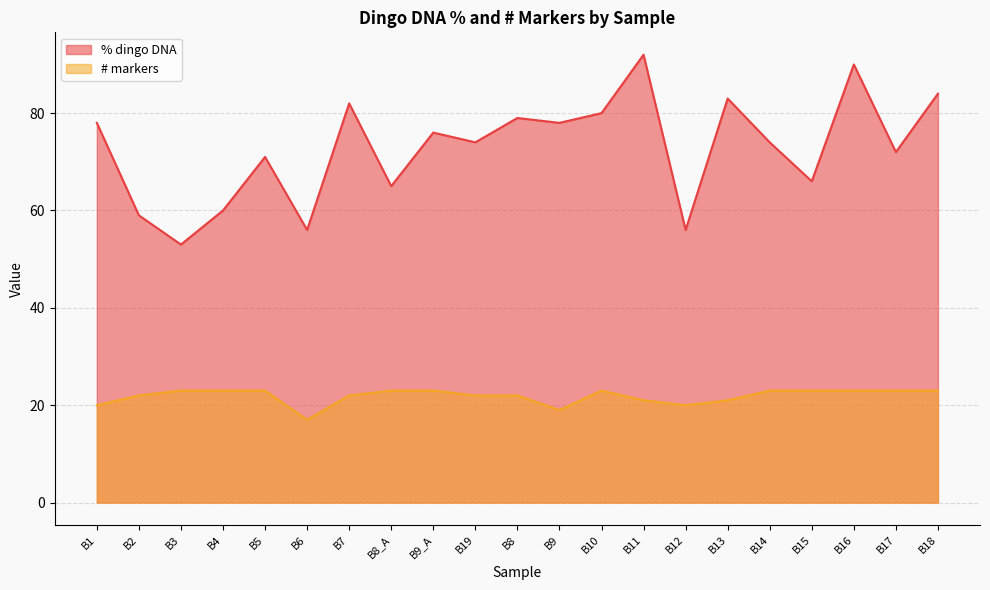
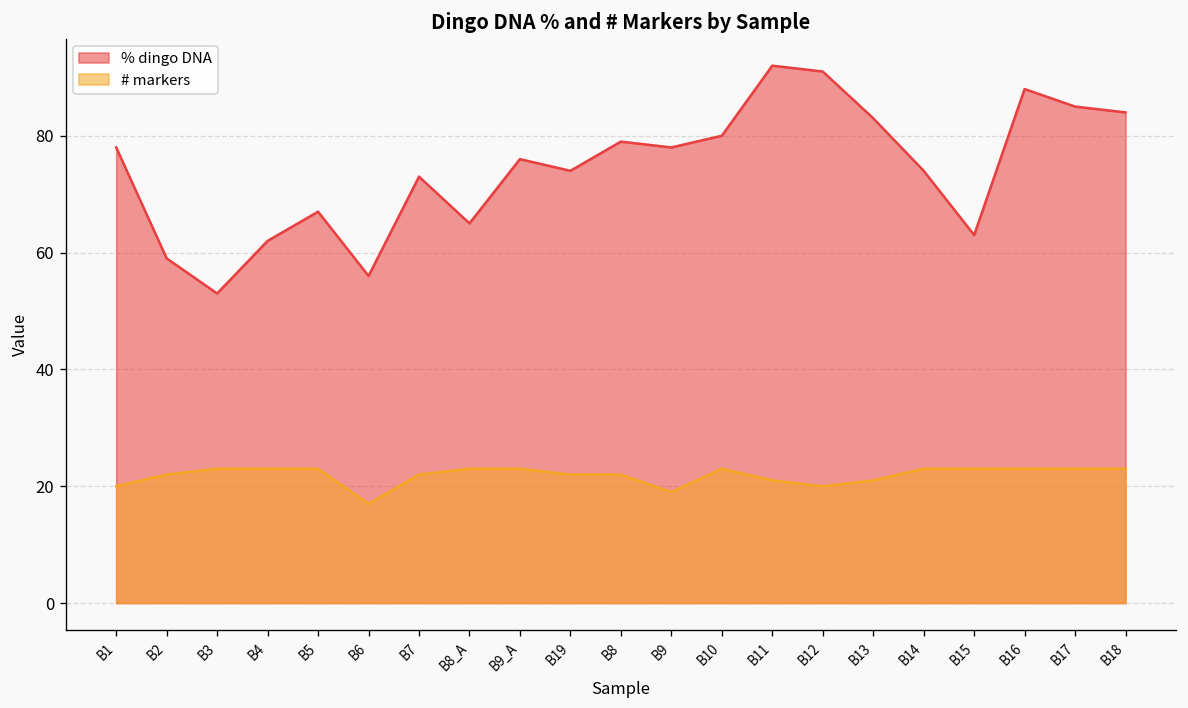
% dingo DNA, B4: 60 -> 62
% dingo DNA, B5: 71 -> 67
% dingo DNA, B7: 82 -> 73
% dingo DNA, B12: 56 -> 91
% dingo DNA, B15: 66 -> 63
% dingo DNA, B16: 90 -> 88
% dingo DNA, B17: 72 -> 85
